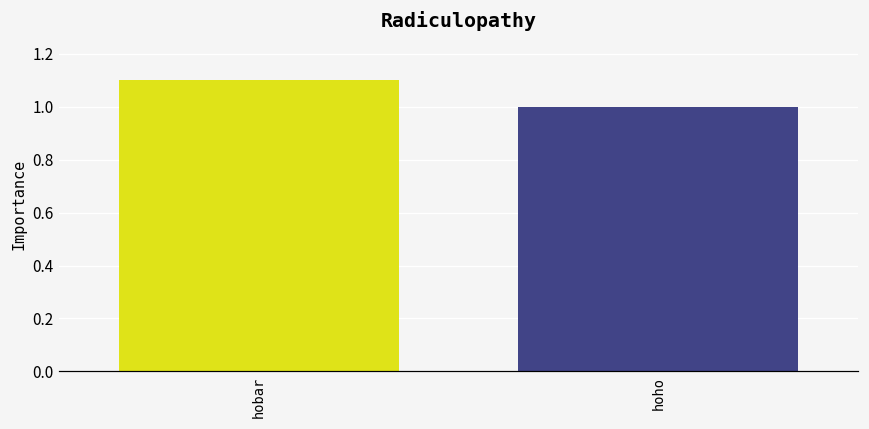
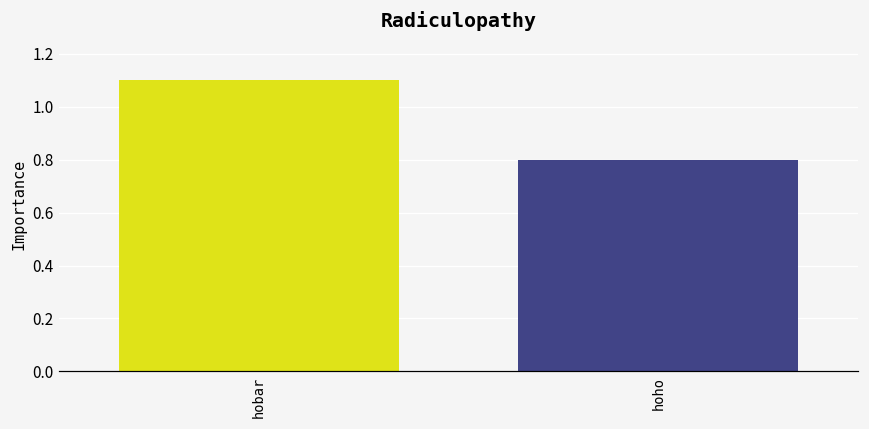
hoho: 1.0 -> 0.8
